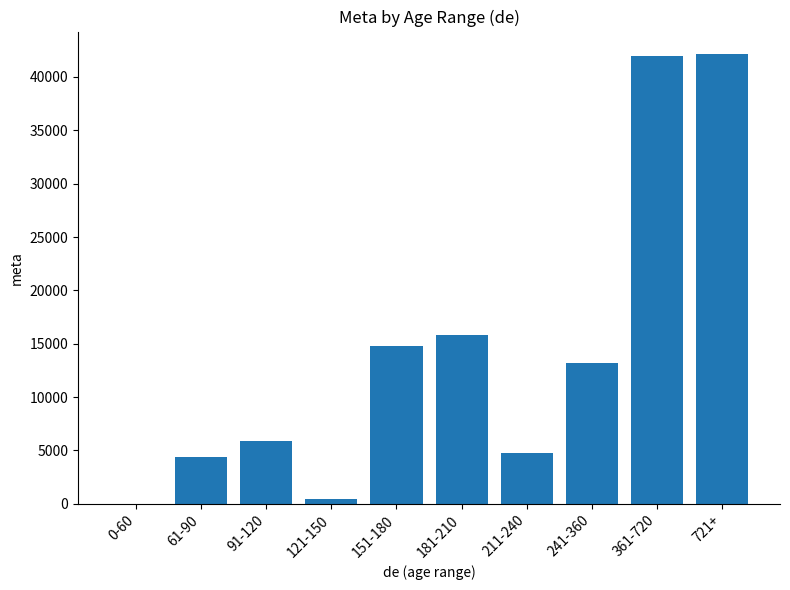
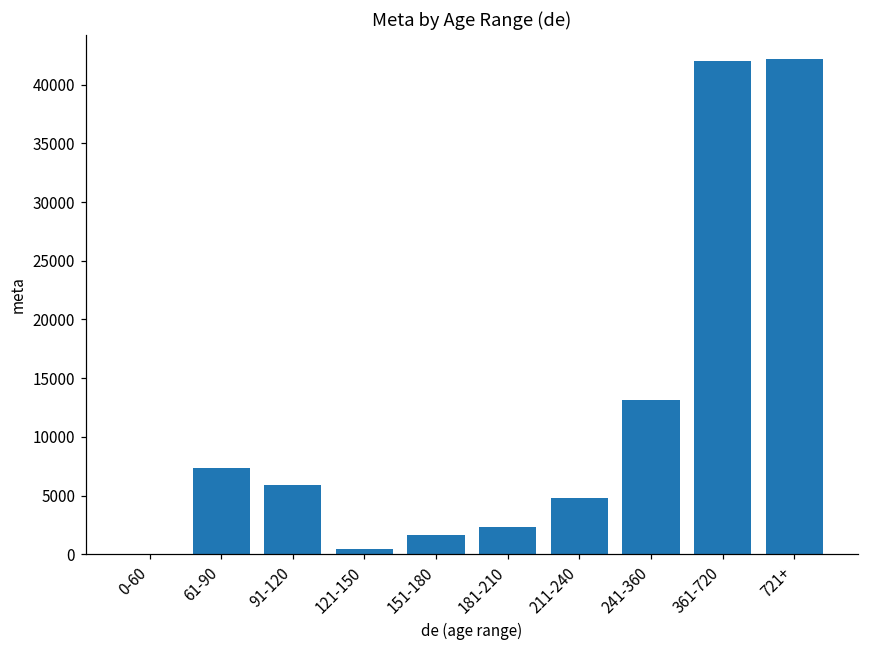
61-90: 4400 -> 7300
151-180: 14800 -> 1600
181-210: 15800 -> 2300
